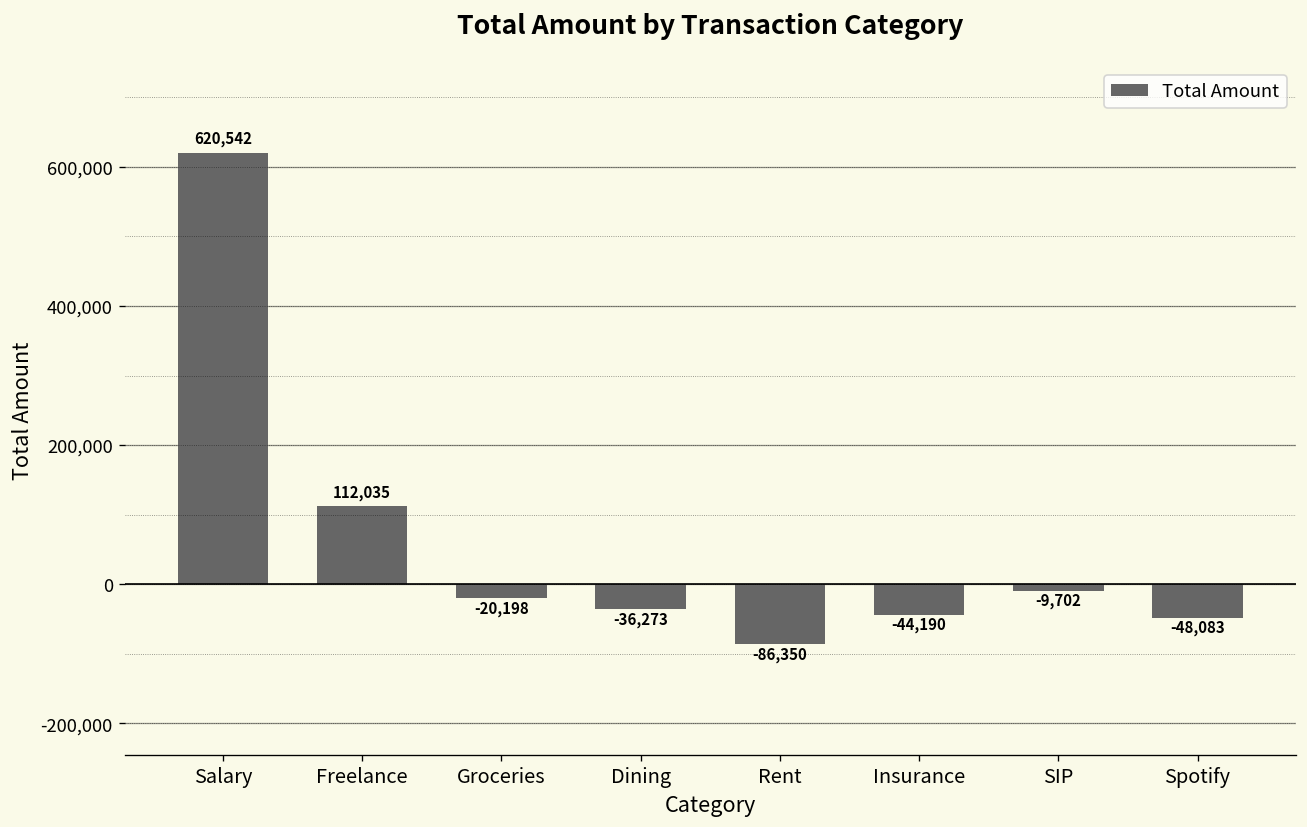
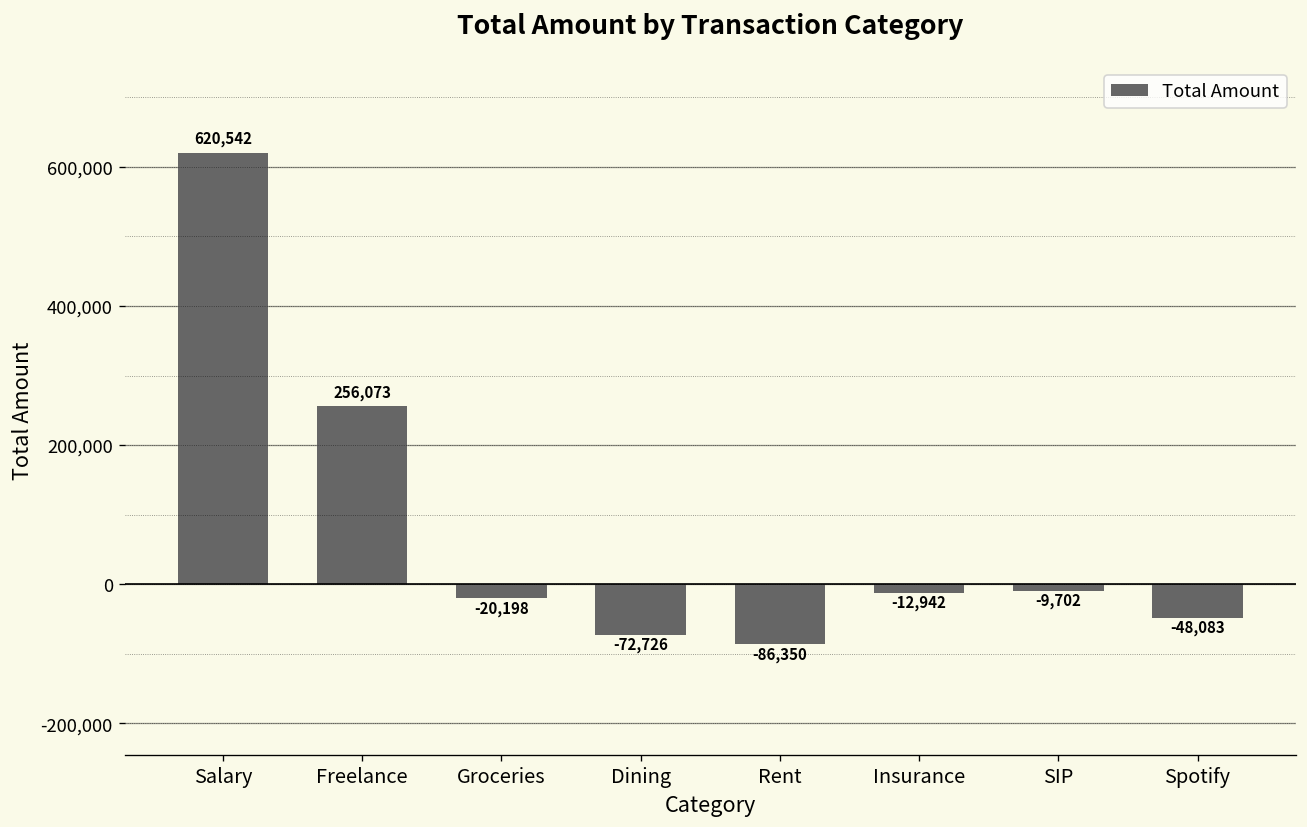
Freelance: 112,035 -> 256,073
Dining: -36,273 -> -72,726
Insurance: -44,190 -> -12,942
